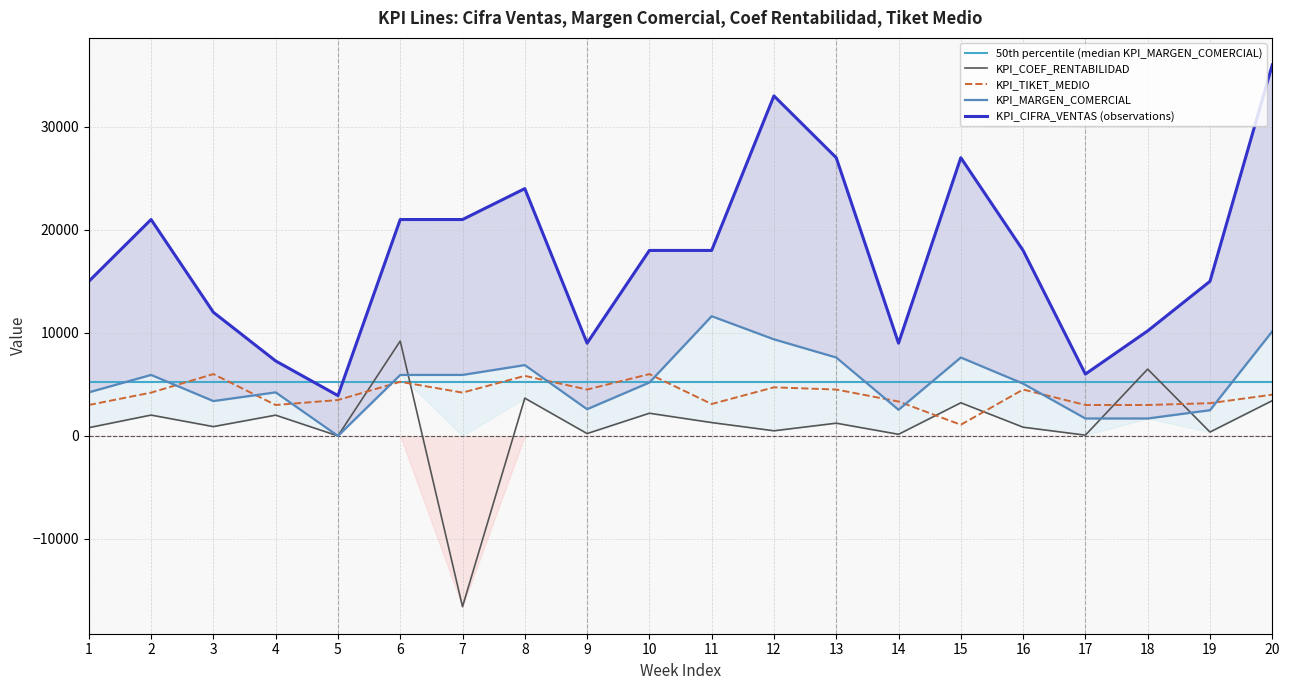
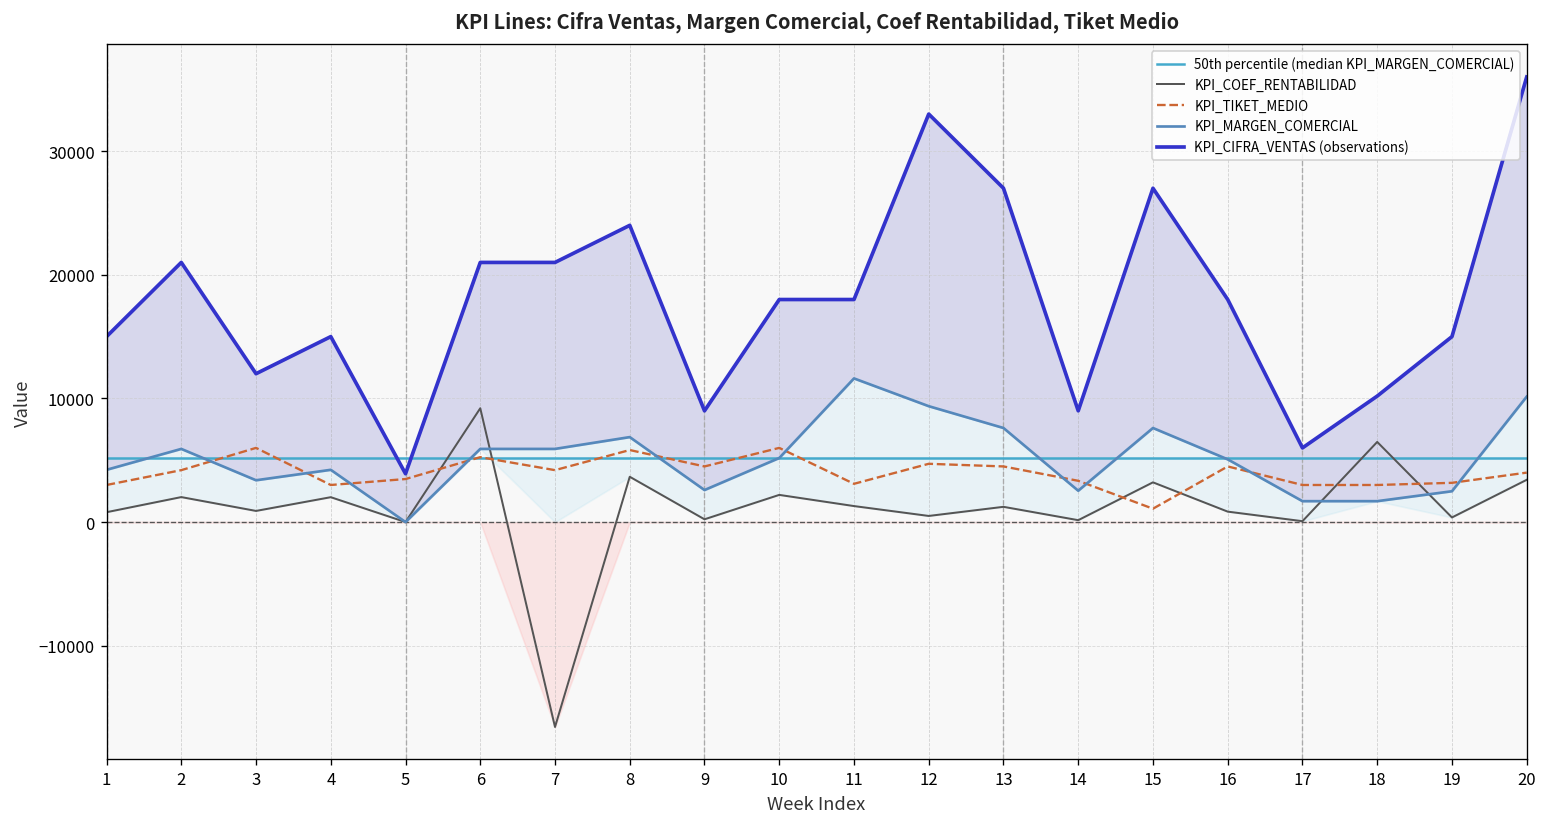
KPI_CIFRA_VENTAS (observations), 4: 7300 -> 15000
